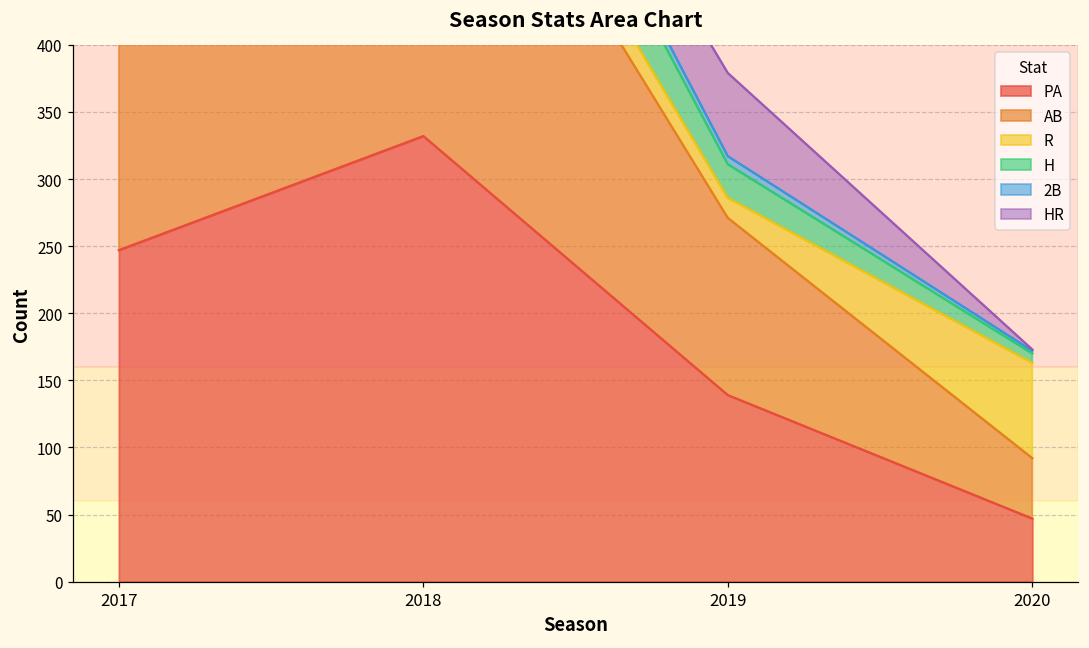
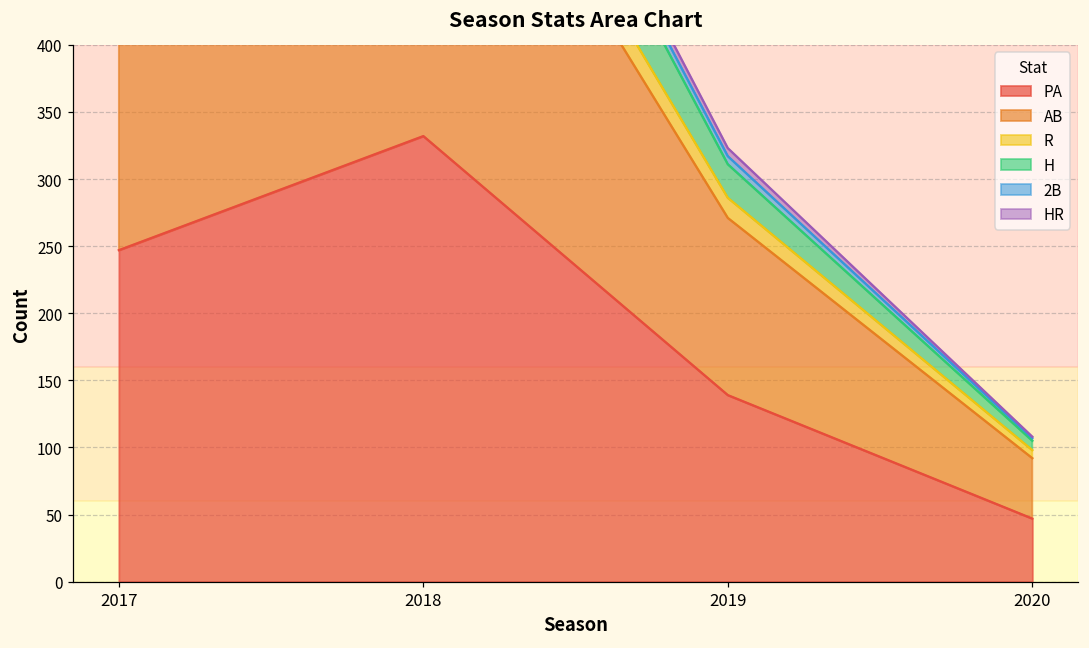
HR, 2019: 62 -> 6
R, 2020: 71 -> 6
